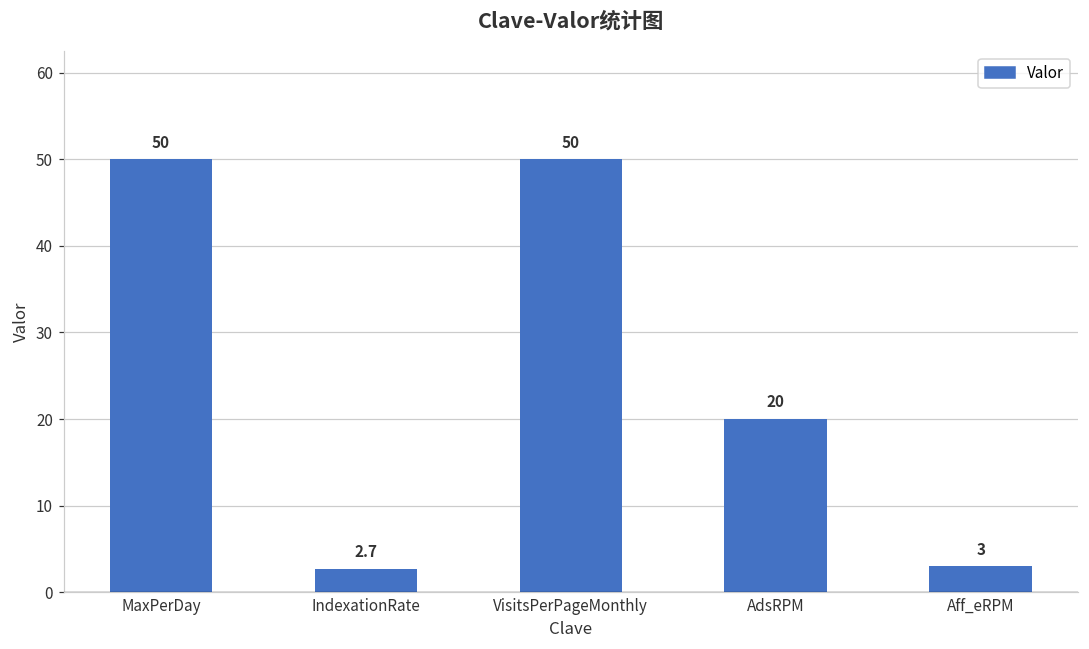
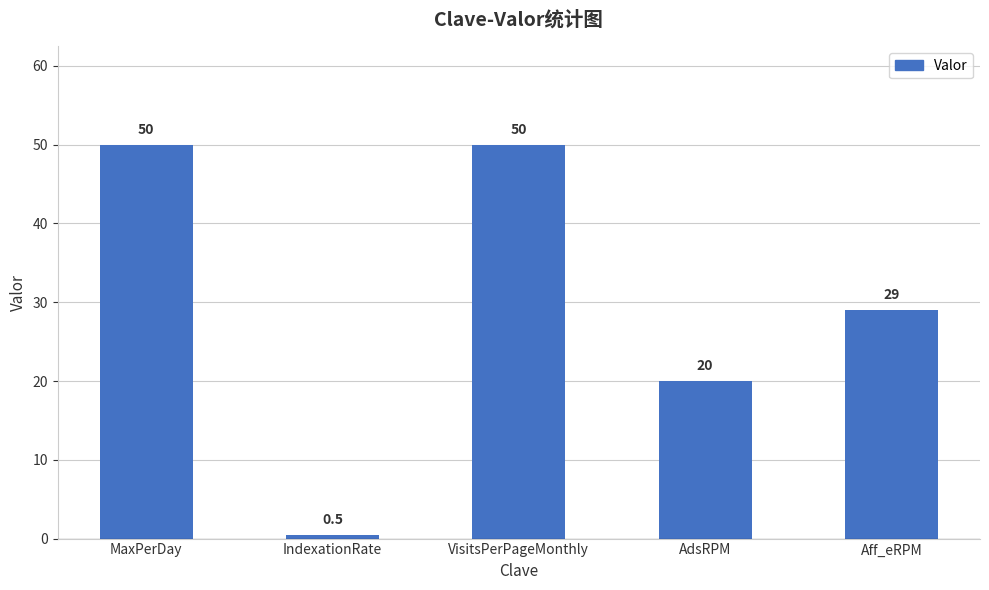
IndexationRate: 2.7 -> 0.5
Aff_eRPM: 3 -> 29
